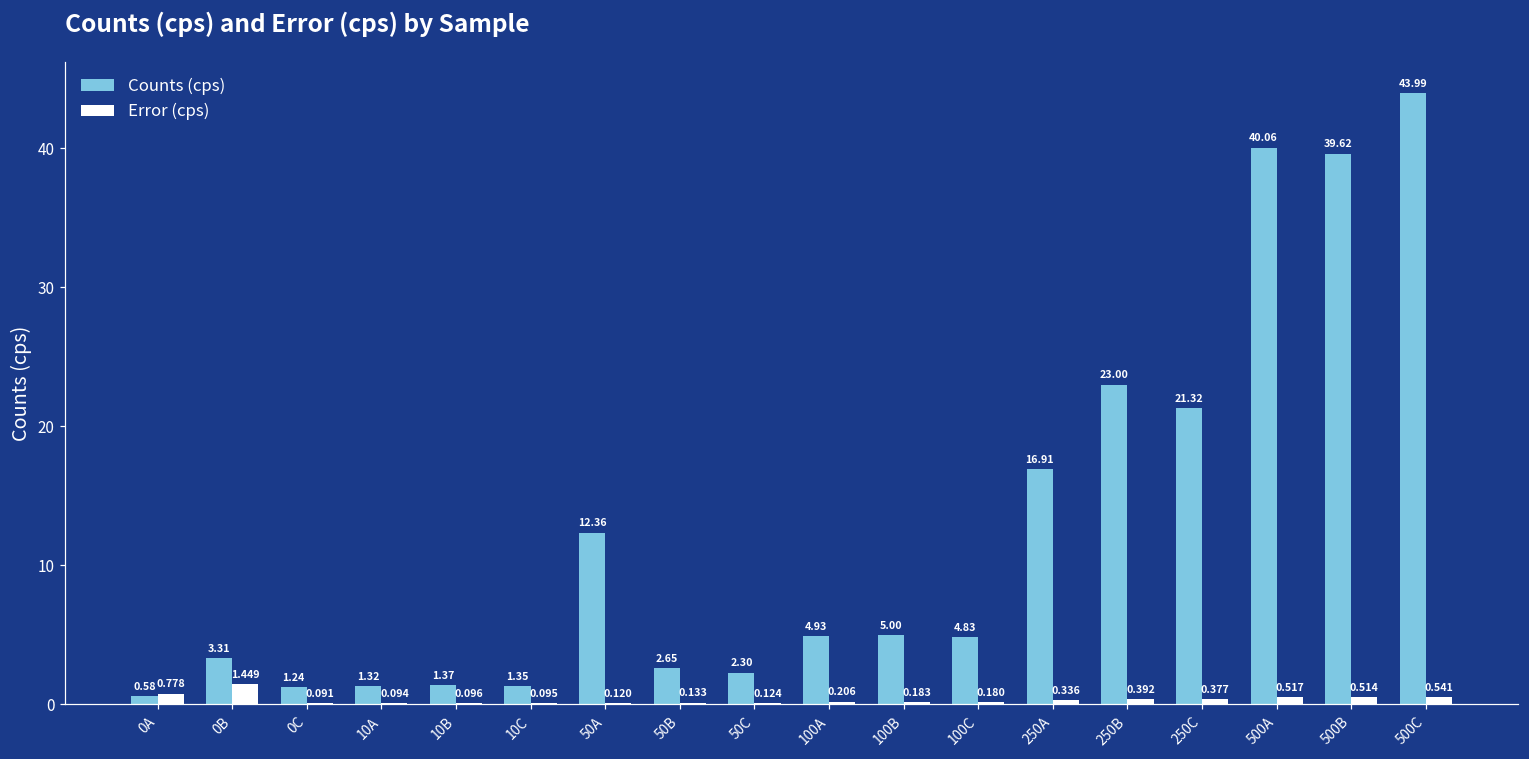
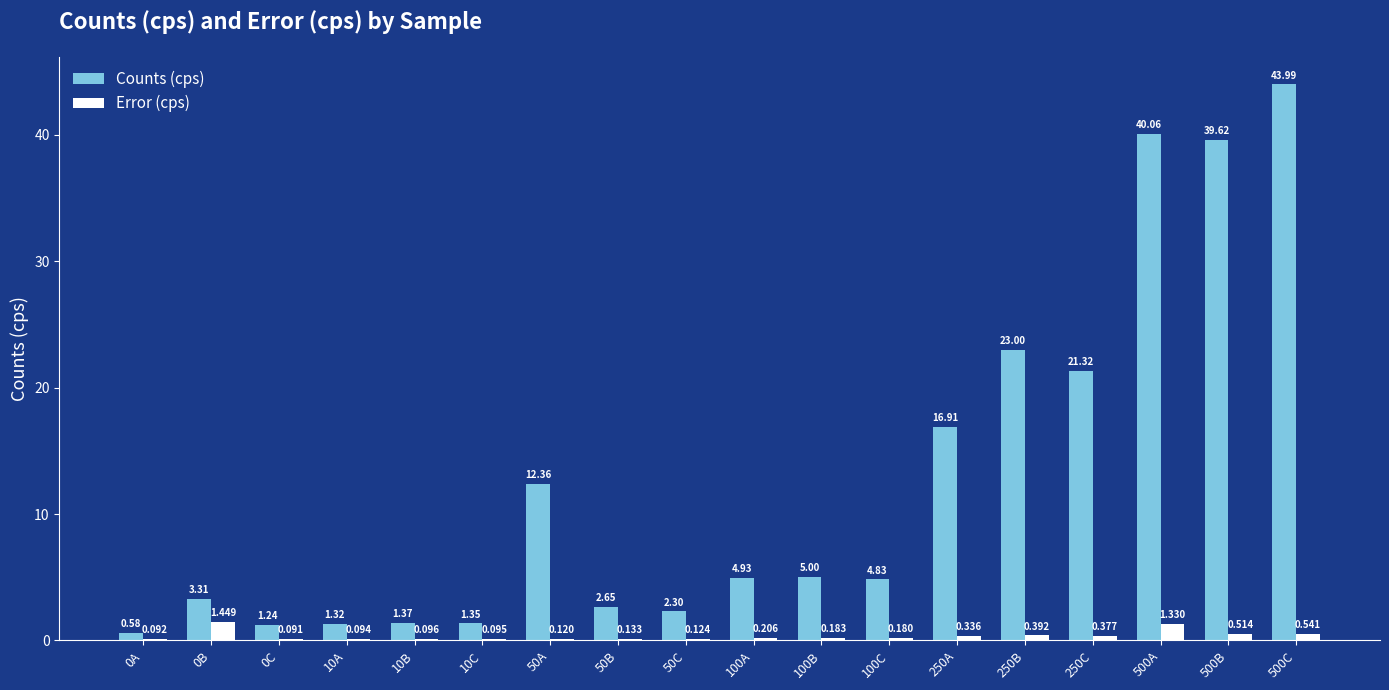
Error (cps), 0A: 0.778 -> 0.092
Error (cps), 500A: 0.517 -> 1.330
